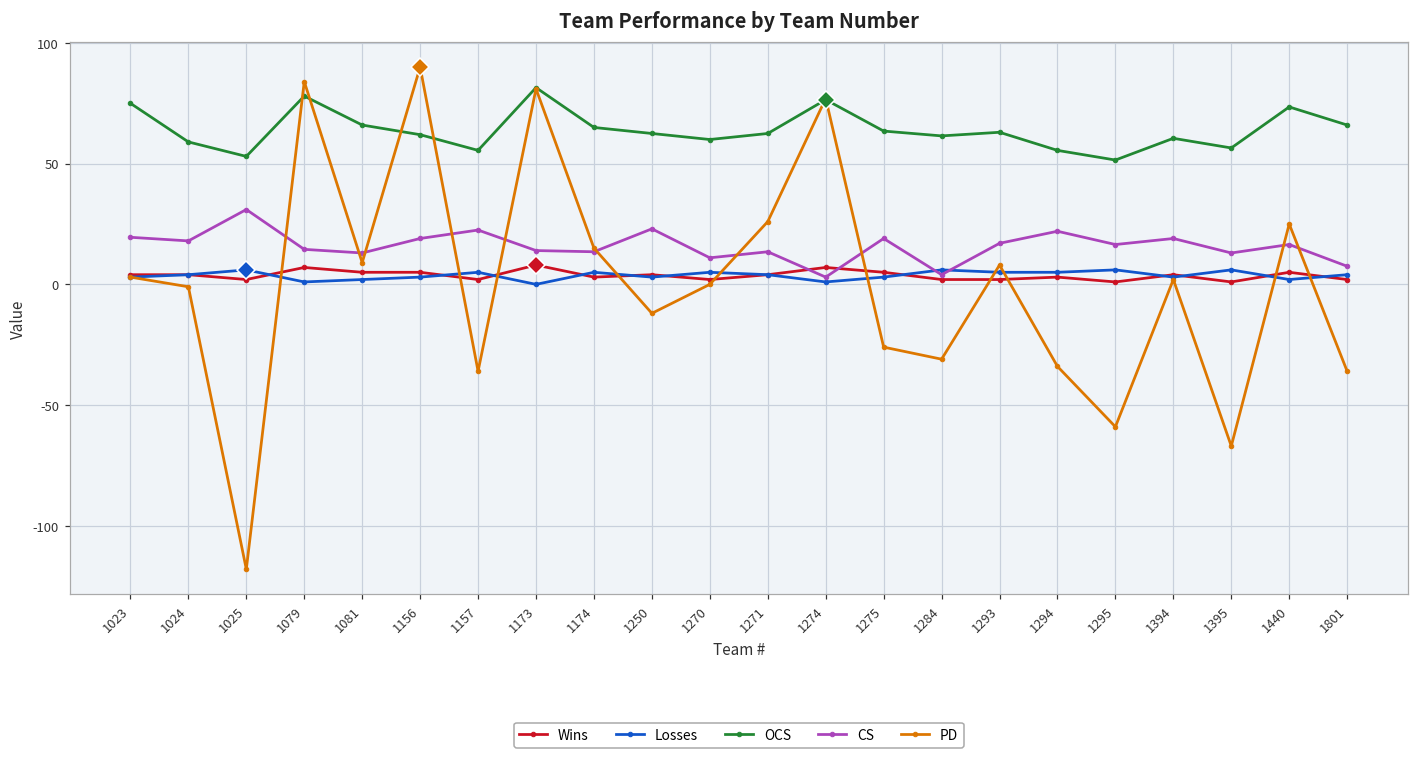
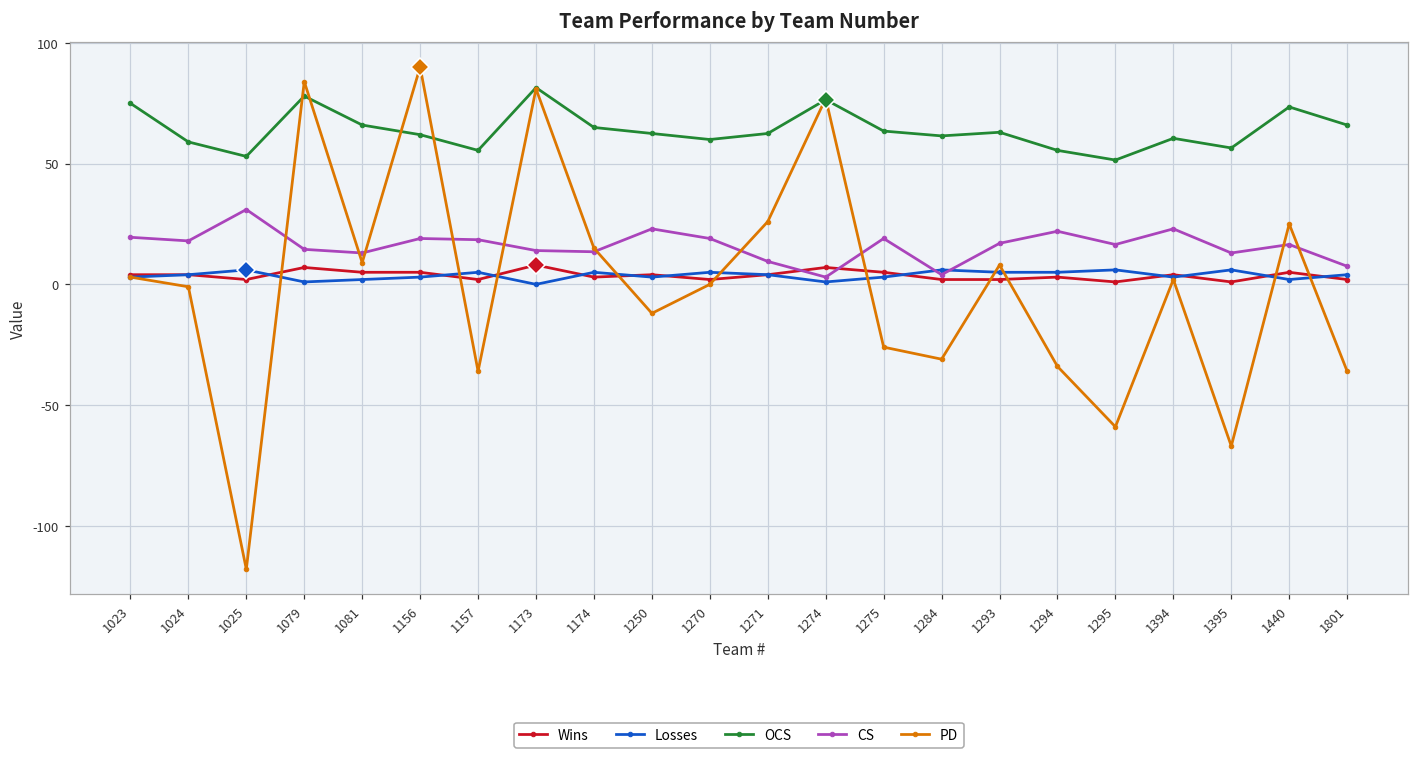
CS, 1157: 23 -> 19
CS, 1270: 11 -> 19
CS, 1271: 14 -> 10
CS, 1394: 19 -> 23
